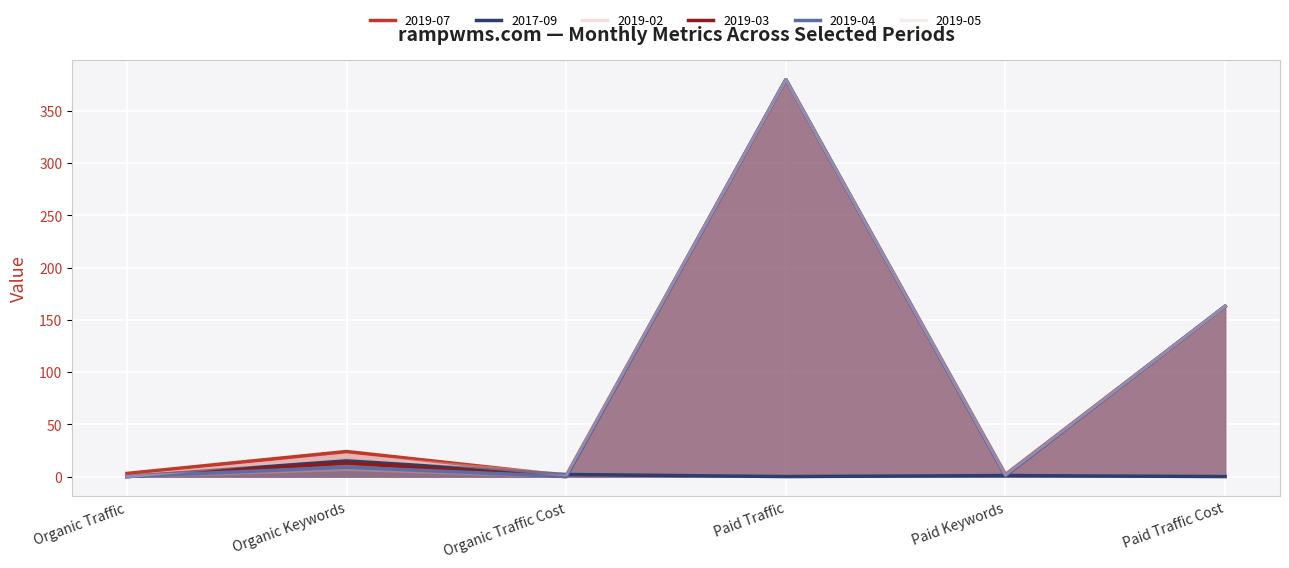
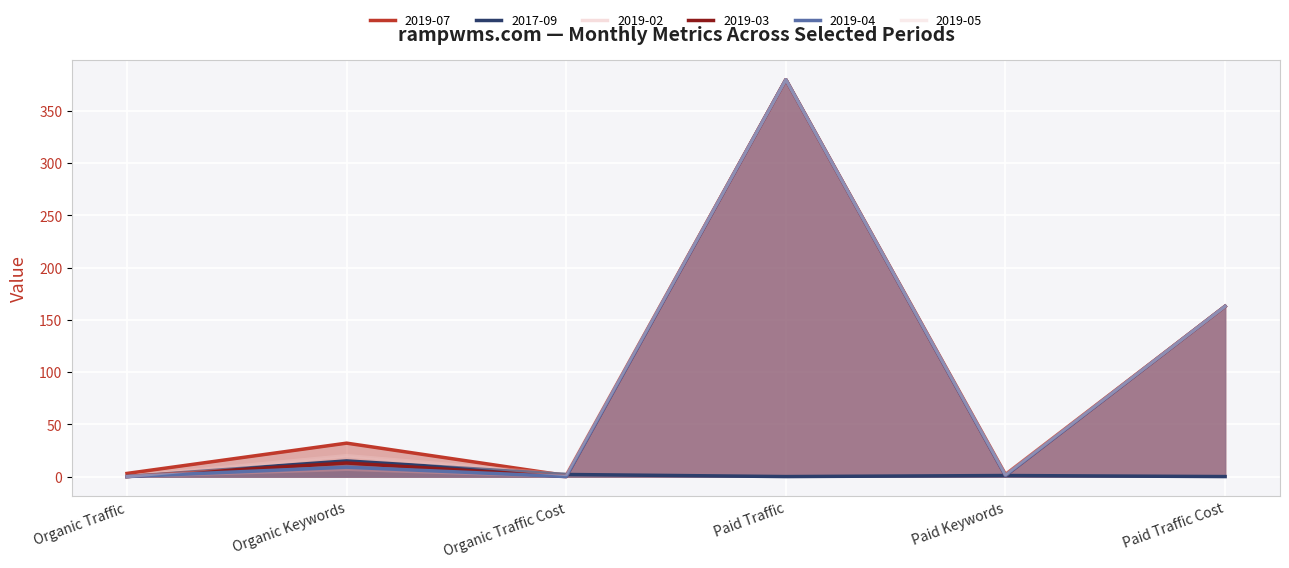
2019-07, Organic Keywords: 24 -> 32
